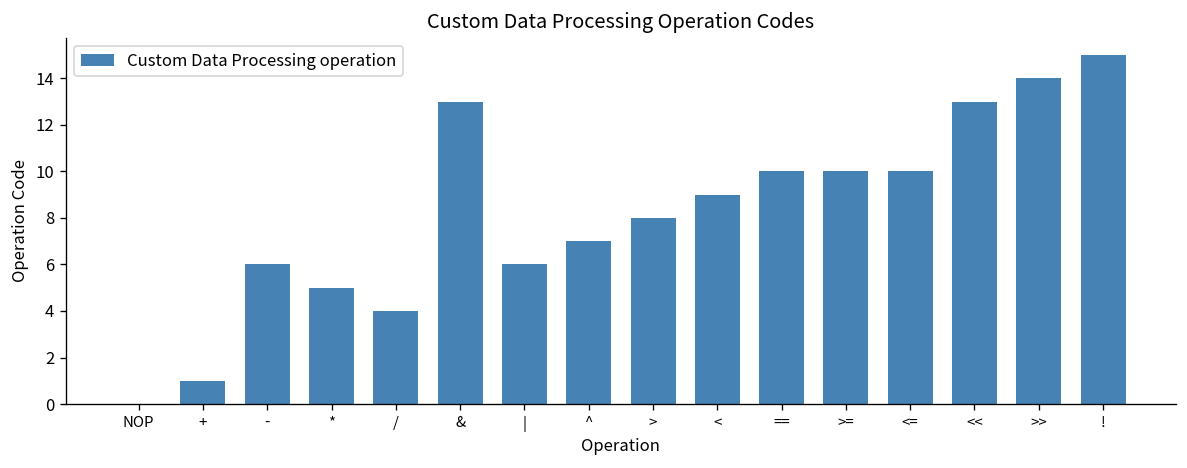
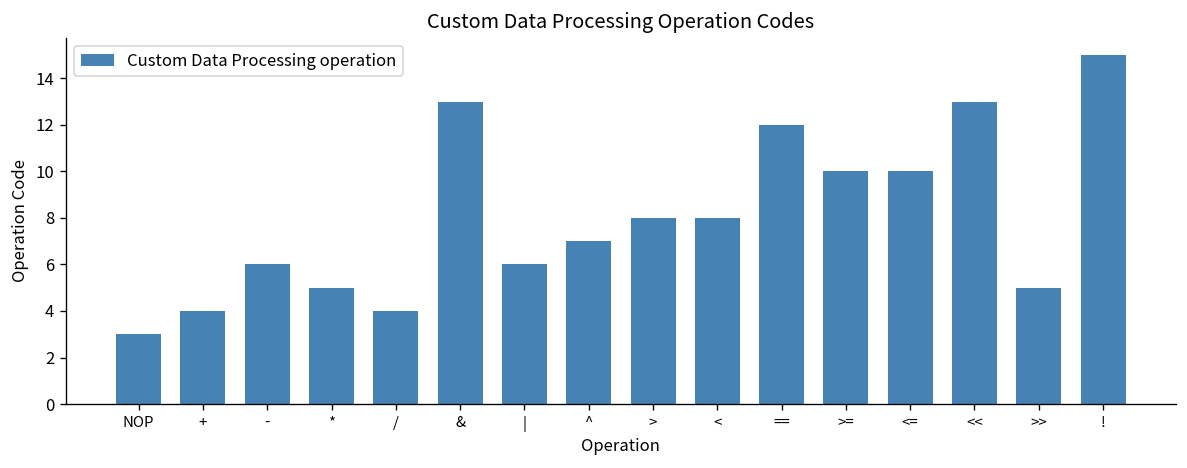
NOP: 0 -> 3
+: 1 -> 4
<: 9 -> 8
==: 10 -> 12
>>: 14 -> 5
